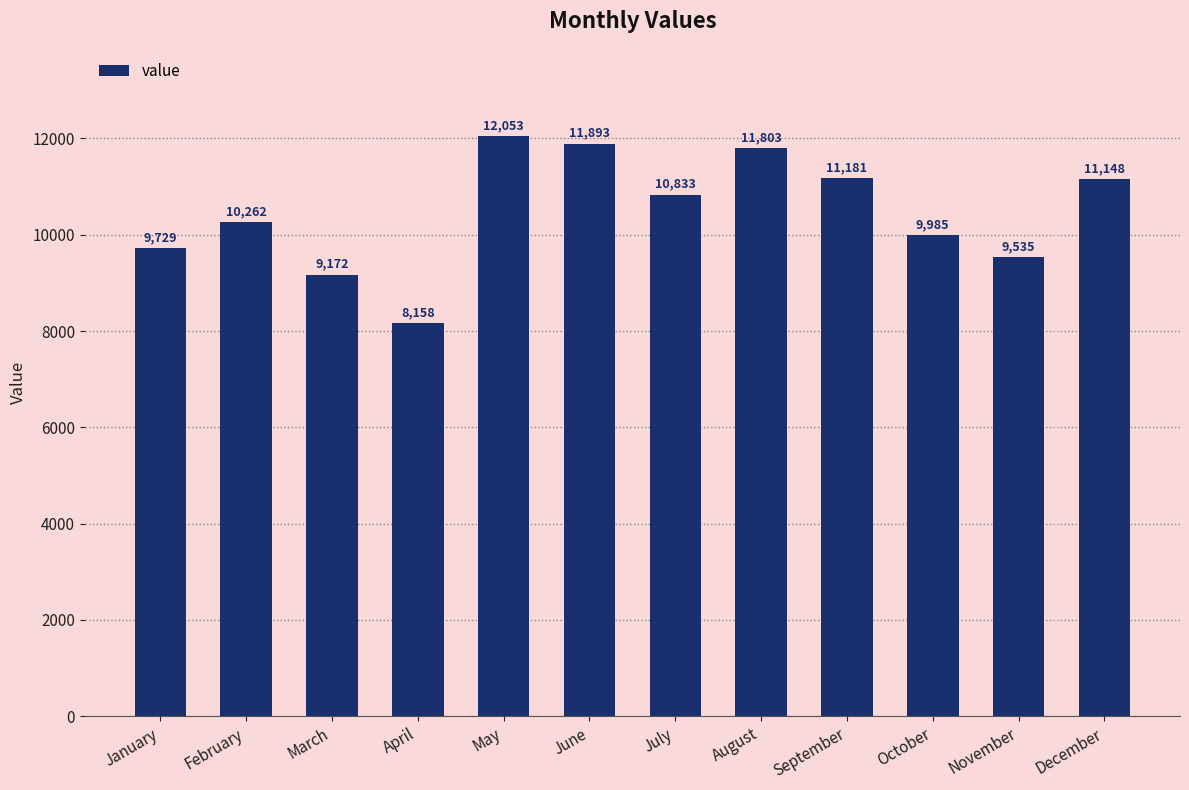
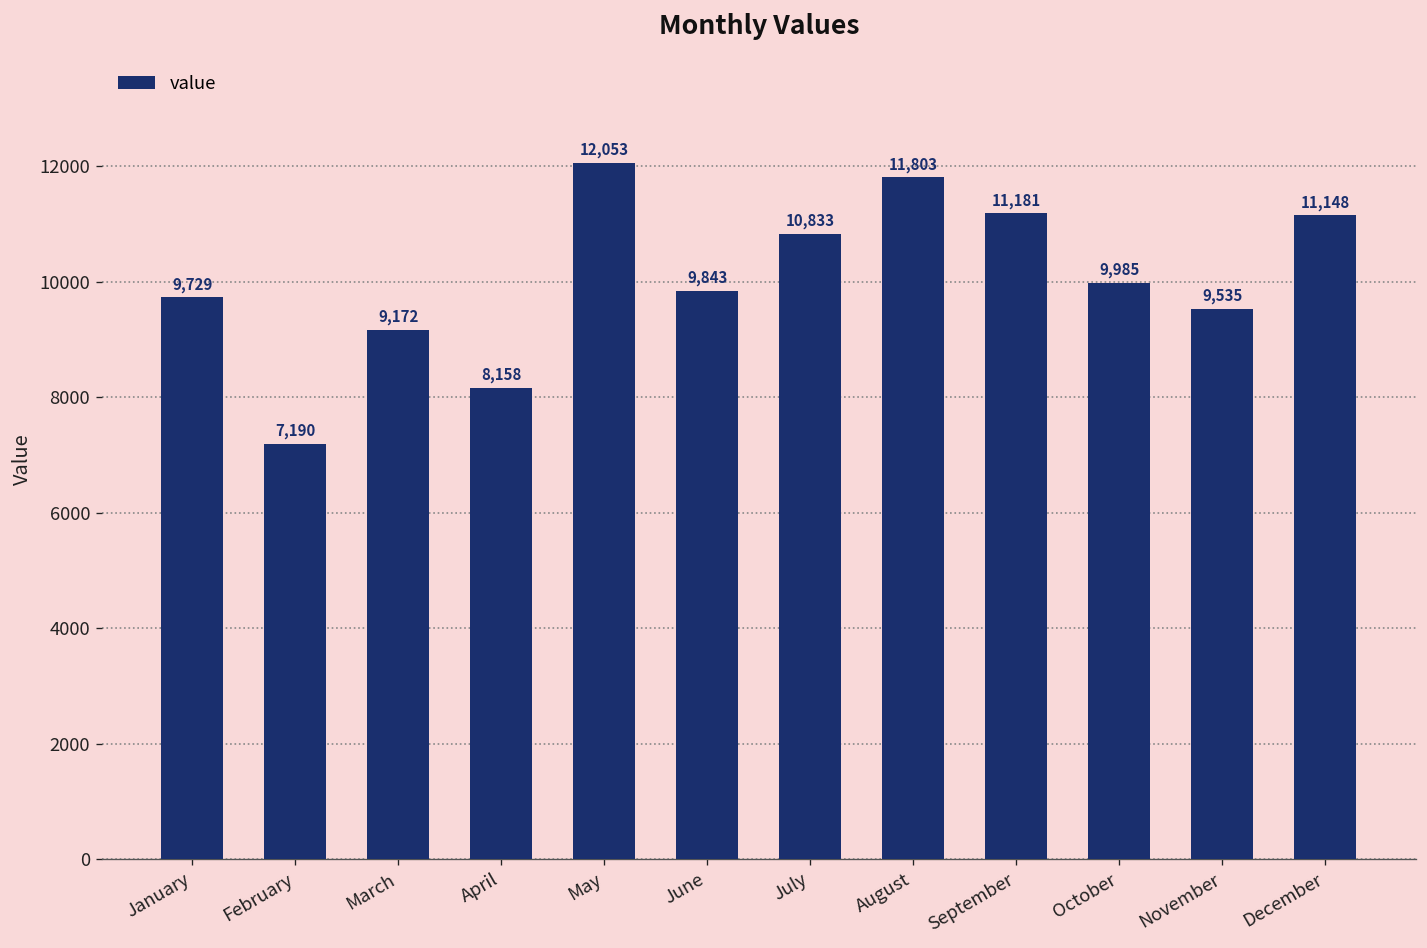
February: 10,262 -> 7,190
June: 11,893 -> 9,843
